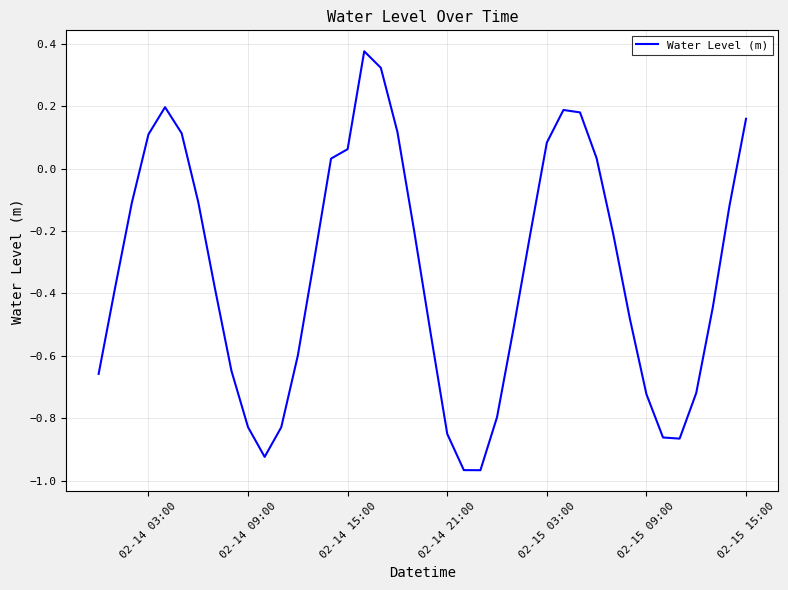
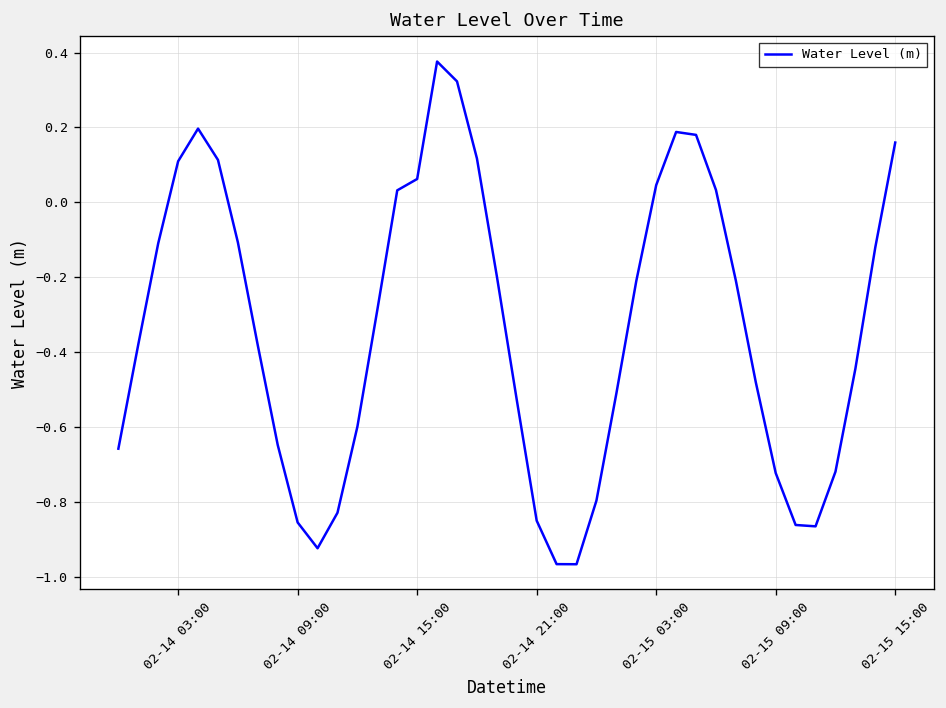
02-14 09:00: -0.83 -> -0.85
02-15 03:00: 0.08 -> 0.05
